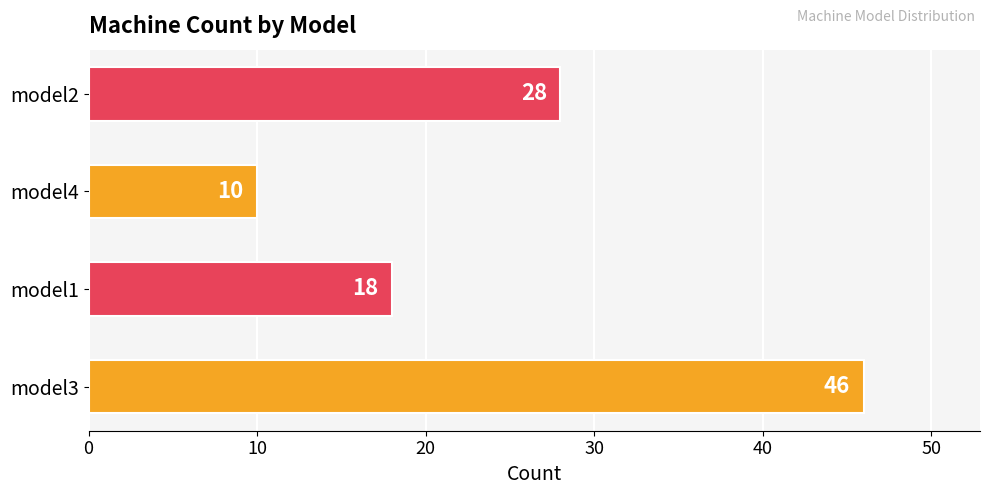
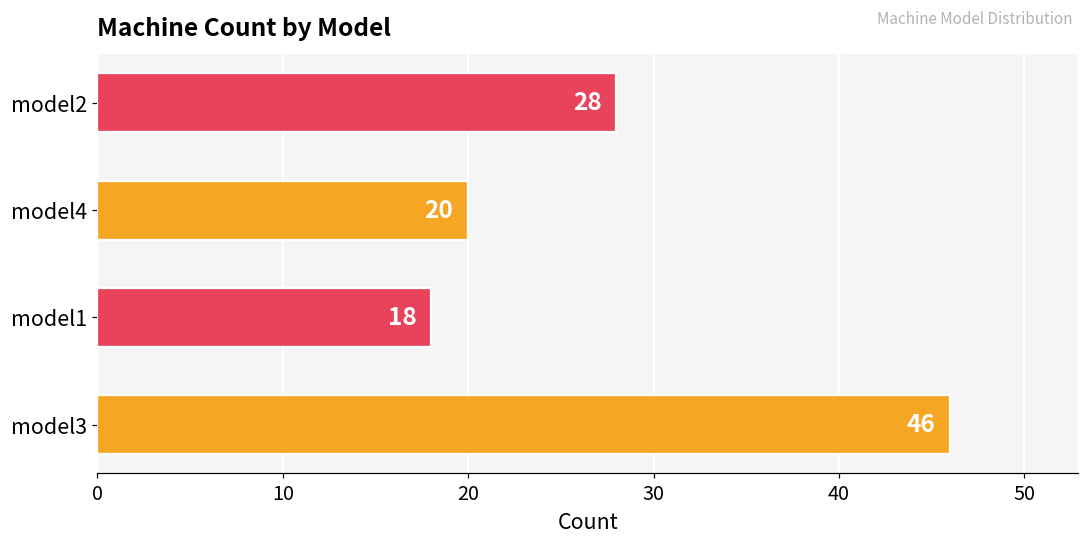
model4: 10 -> 20
